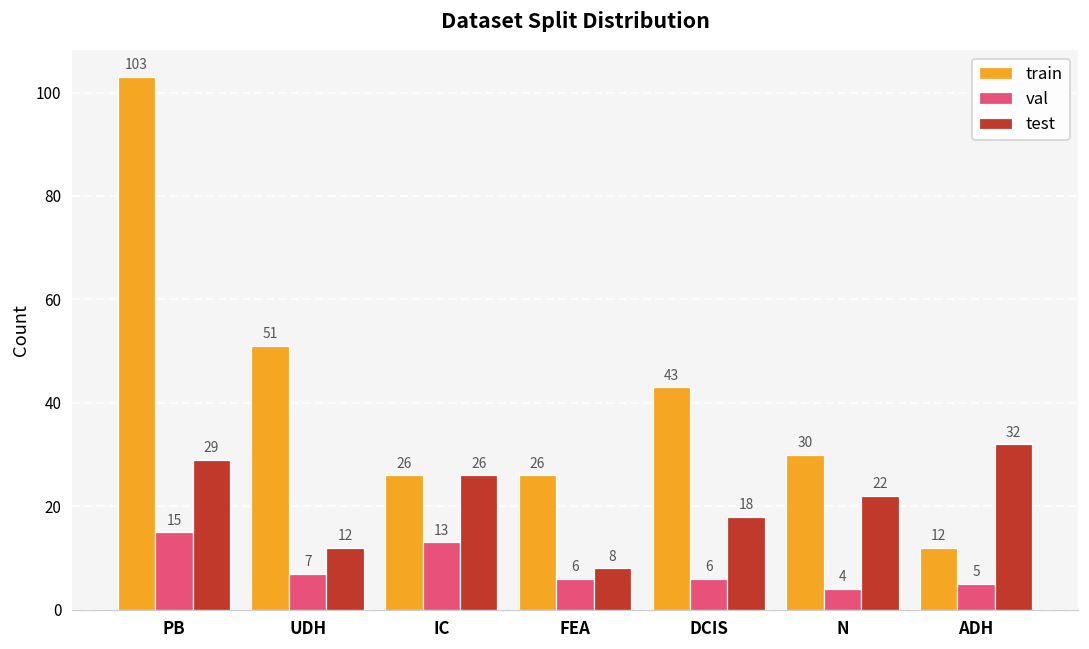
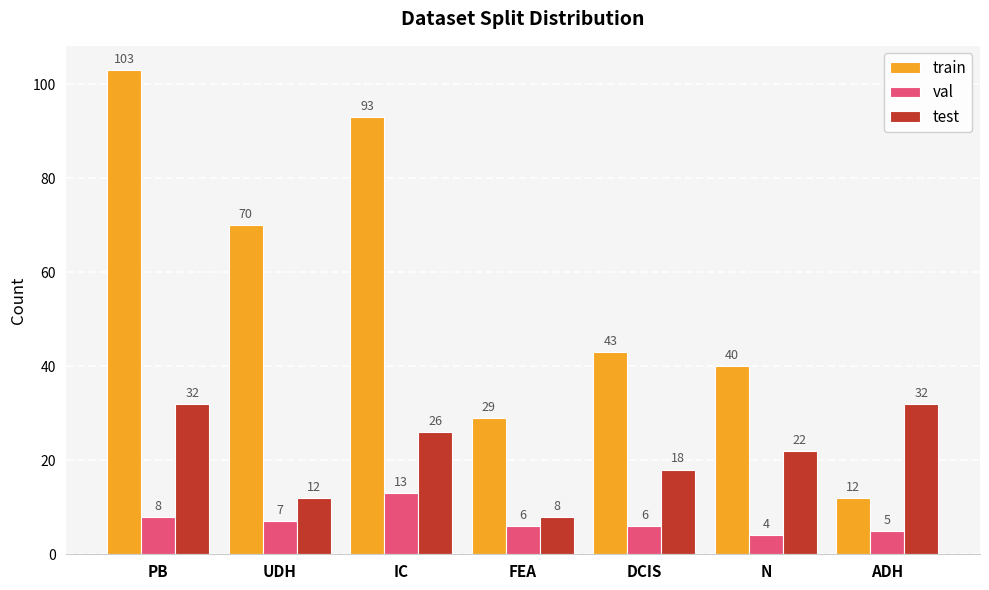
val, PB: 15 -> 8
test, PB: 29 -> 32
train, UDH: 51 -> 70
train, IC: 26 -> 93
train, FEA: 26 -> 29
train, N: 30 -> 40
